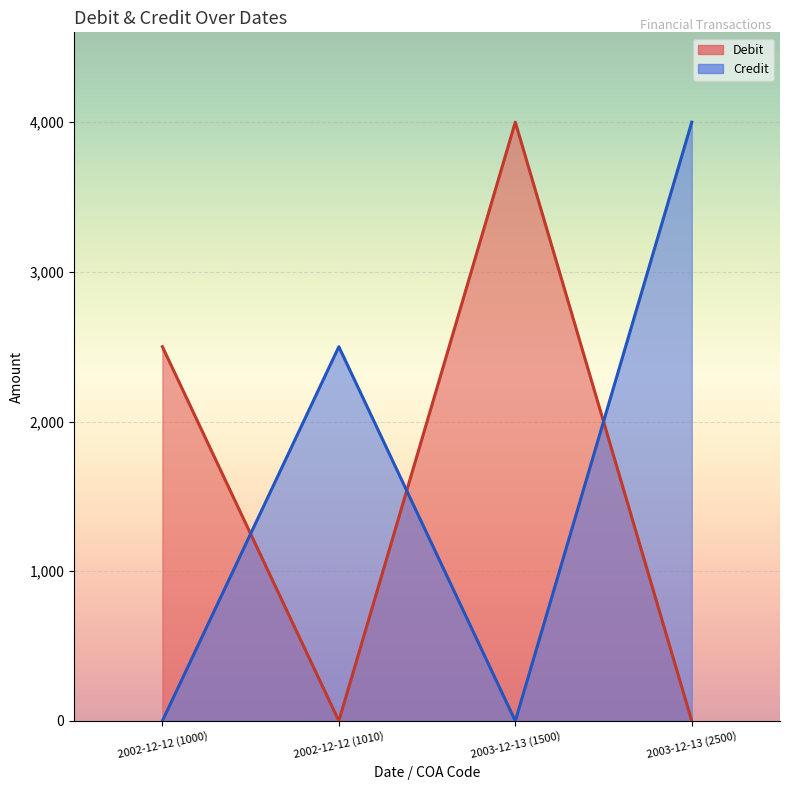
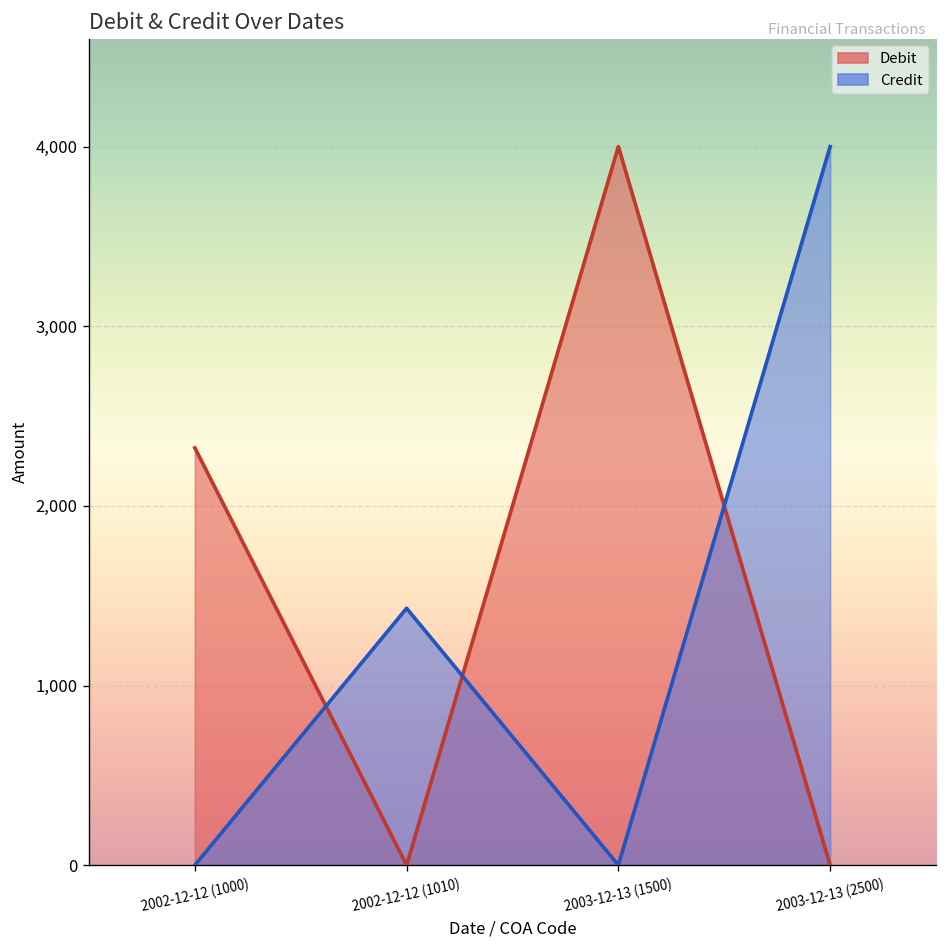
Debit, 2002-12-12 (1000): 2,500 -> 2,320
Credit, 2002-12-12 (1010): 2,500 -> 1,430
